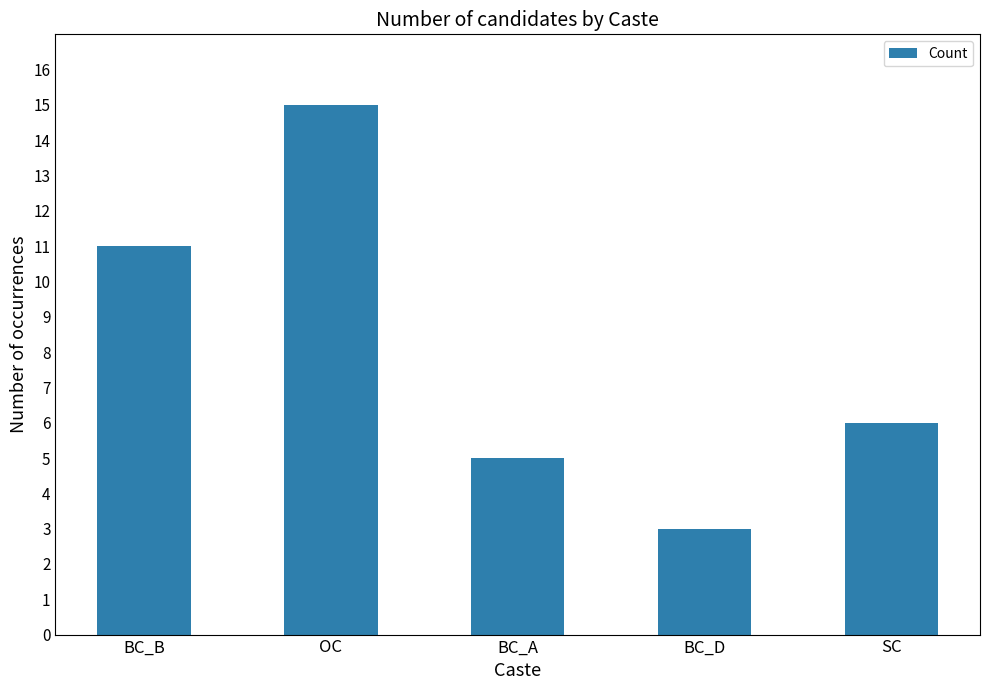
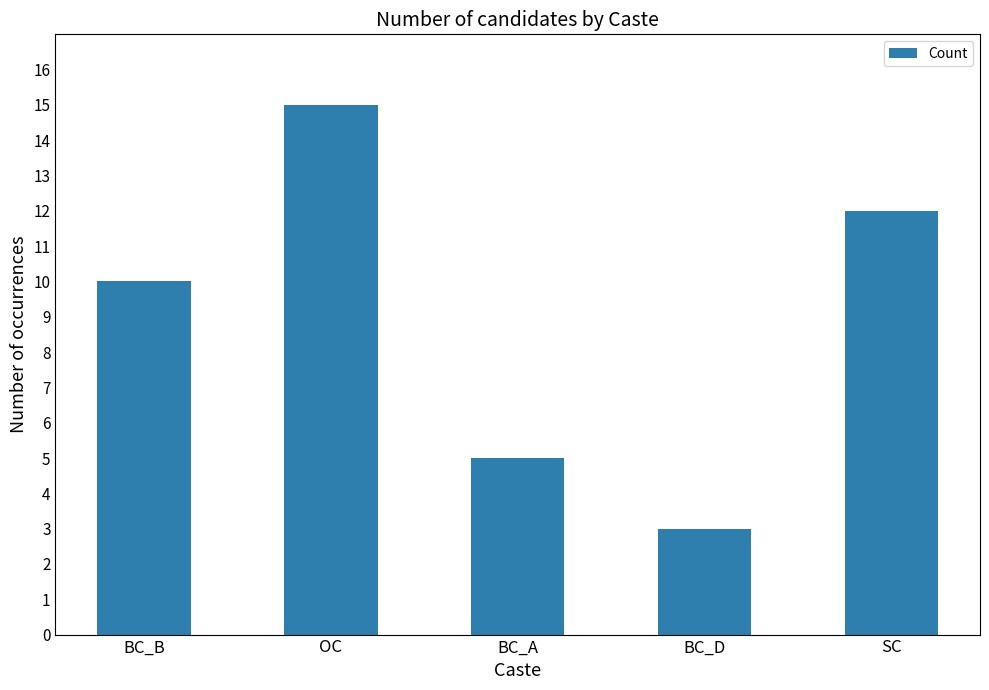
BC_B: 11 -> 10
SC: 6 -> 12
